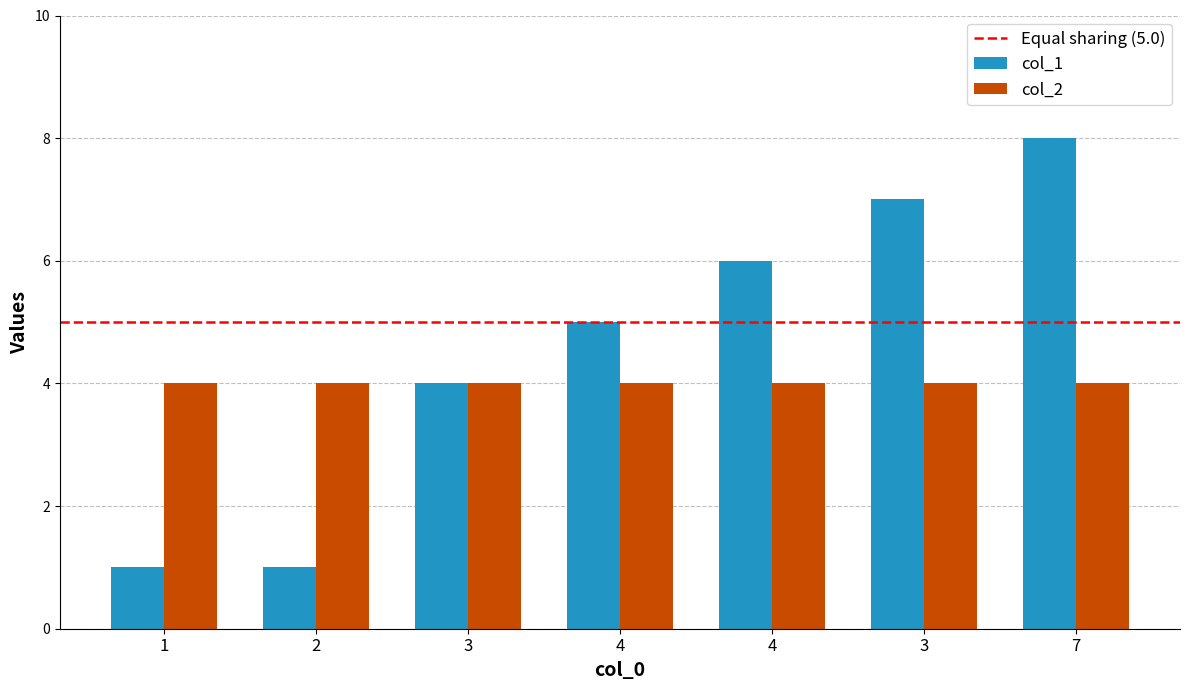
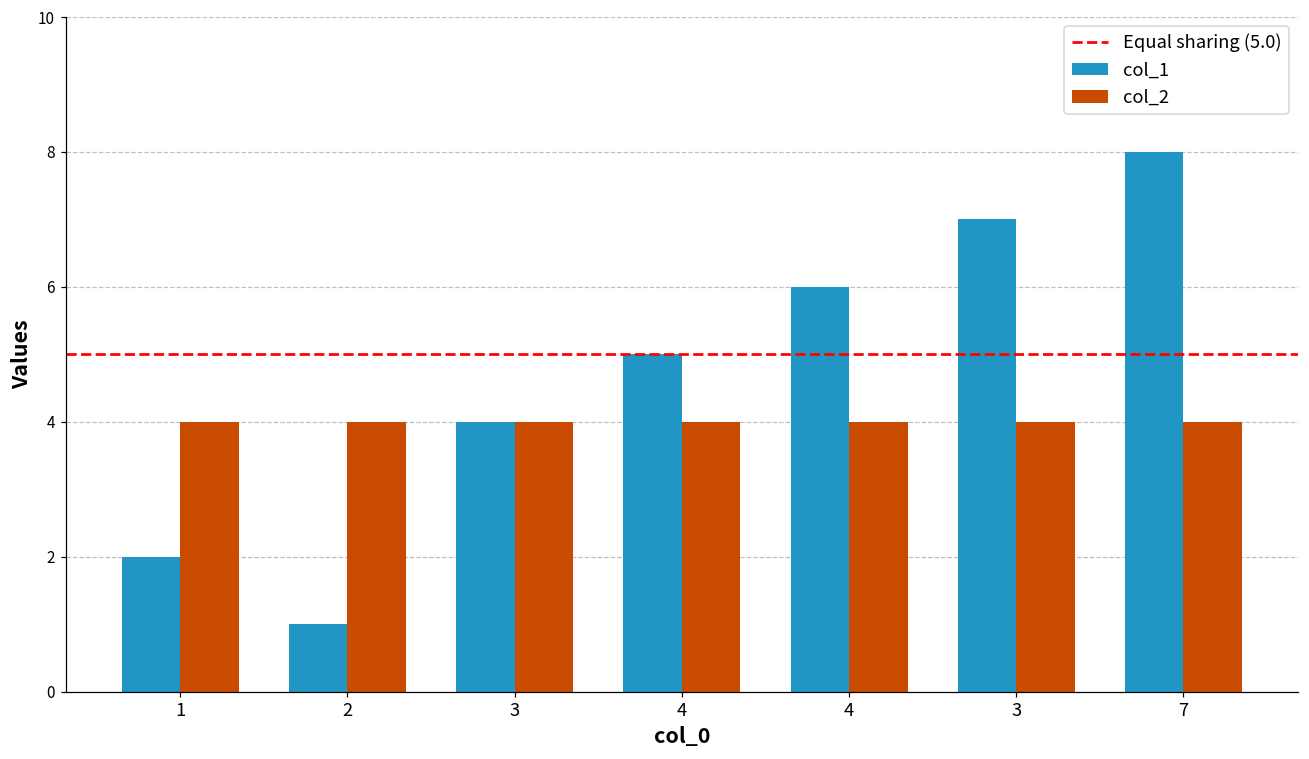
col_1, 1: 1 -> 2
